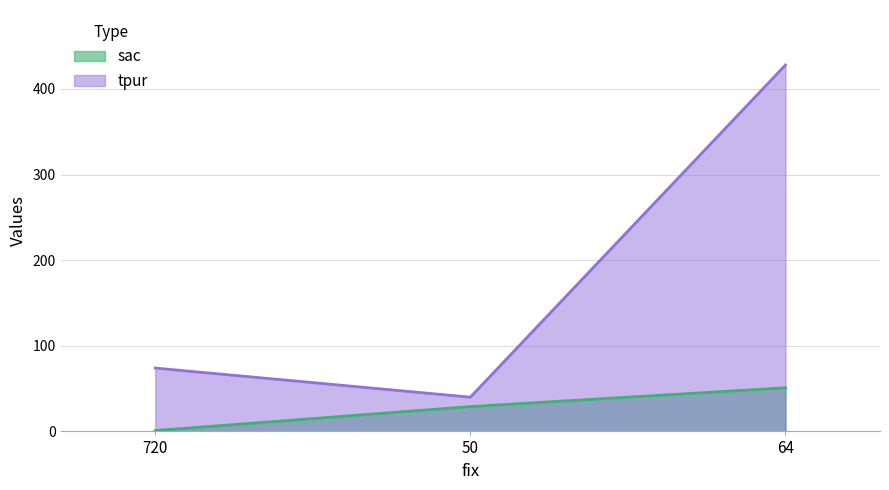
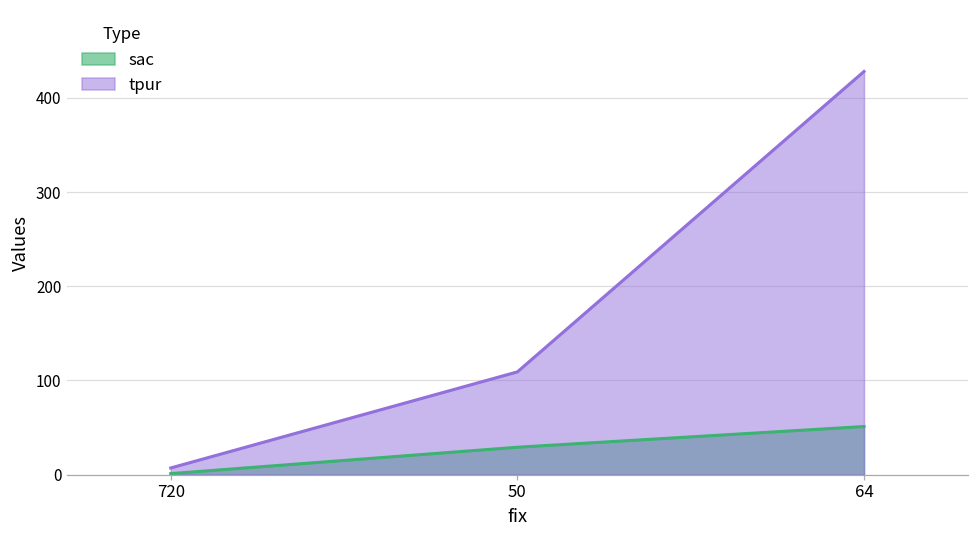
tpur, 720: 70 -> 10
tpur, 50: 40 -> 110
